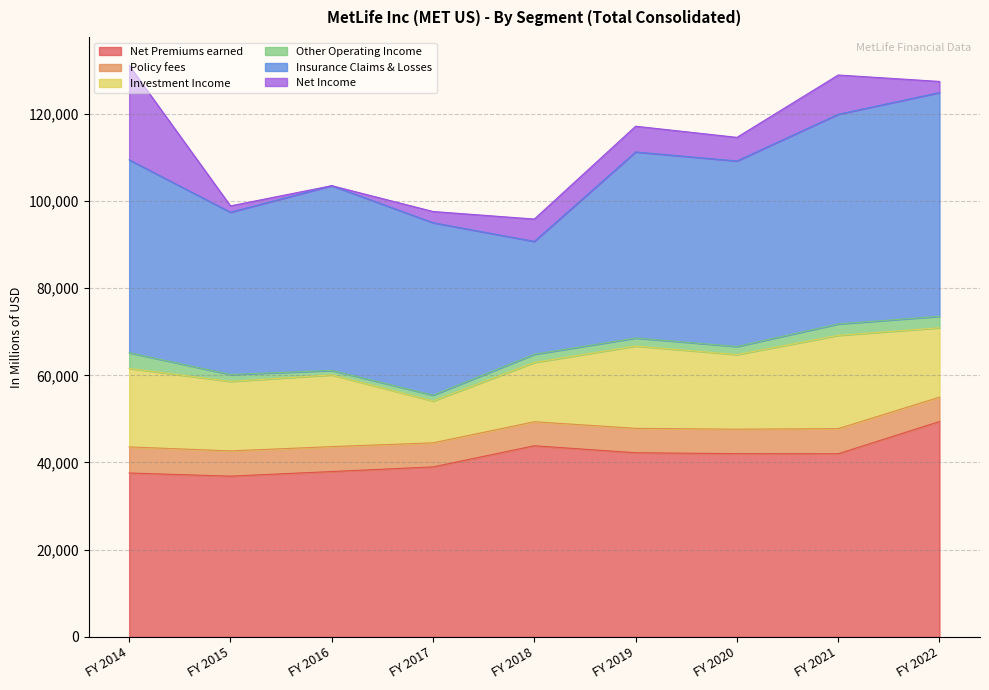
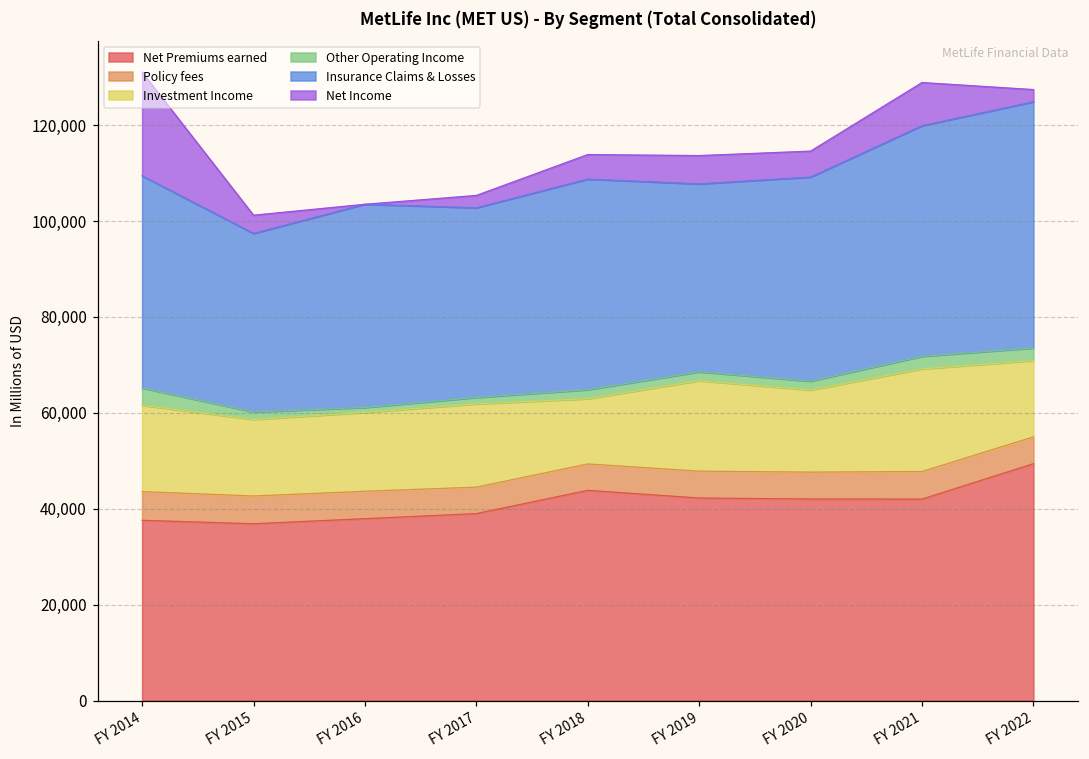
Net Income, FY 2015: 1,000 -> 4,000
Investment Income, FY 2017: 10,000 -> 17,000
Insurance Claims & Losses, FY 2018: 26,000 -> 44,000
Insurance Claims & Losses, FY 2019: 43,000 -> 39,000
